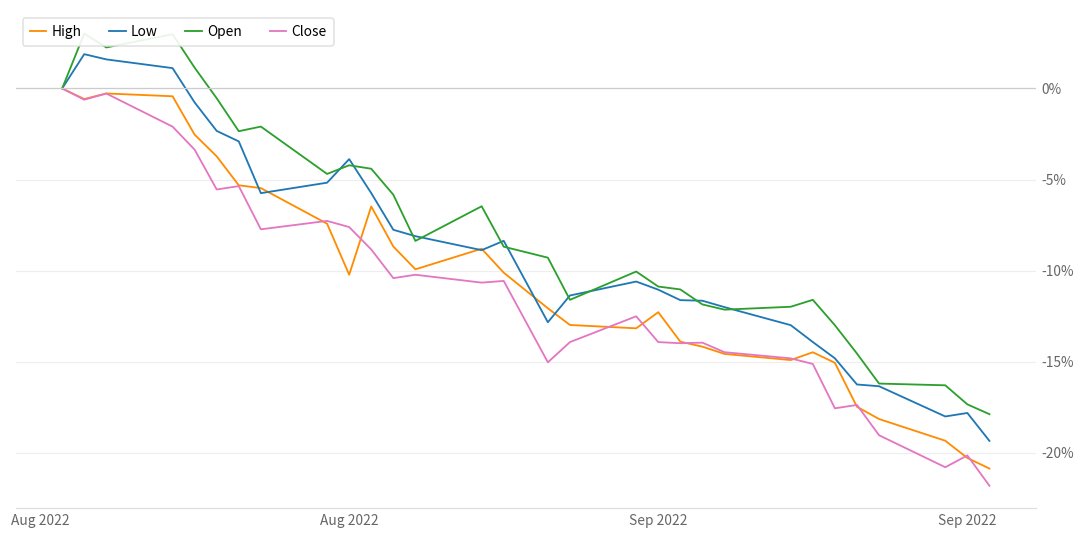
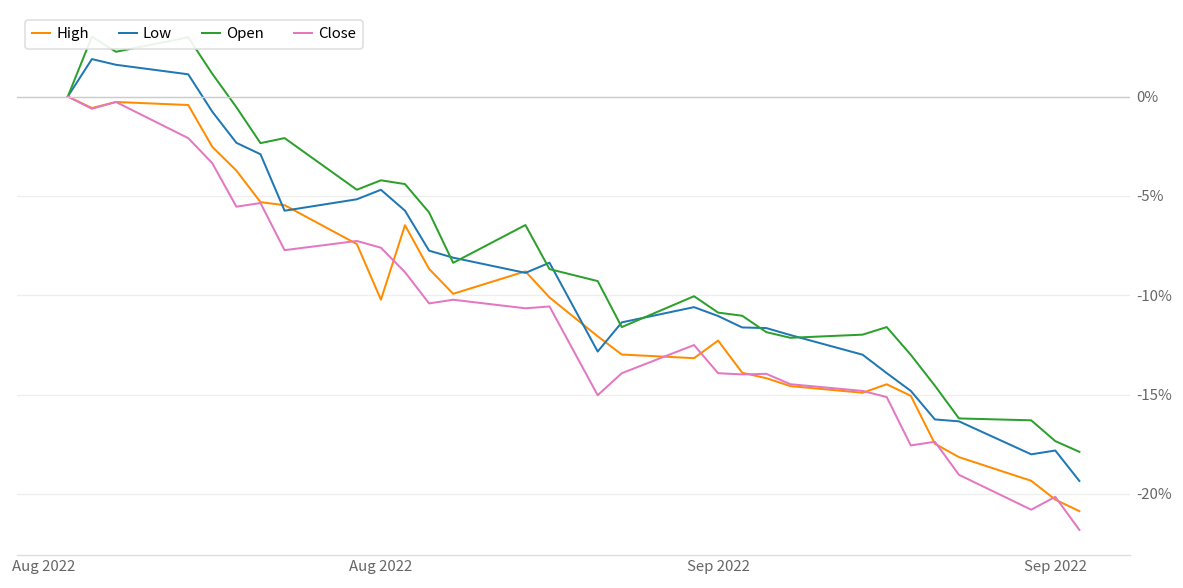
Low, Aug 2022: -3.9% -> -4.7%
